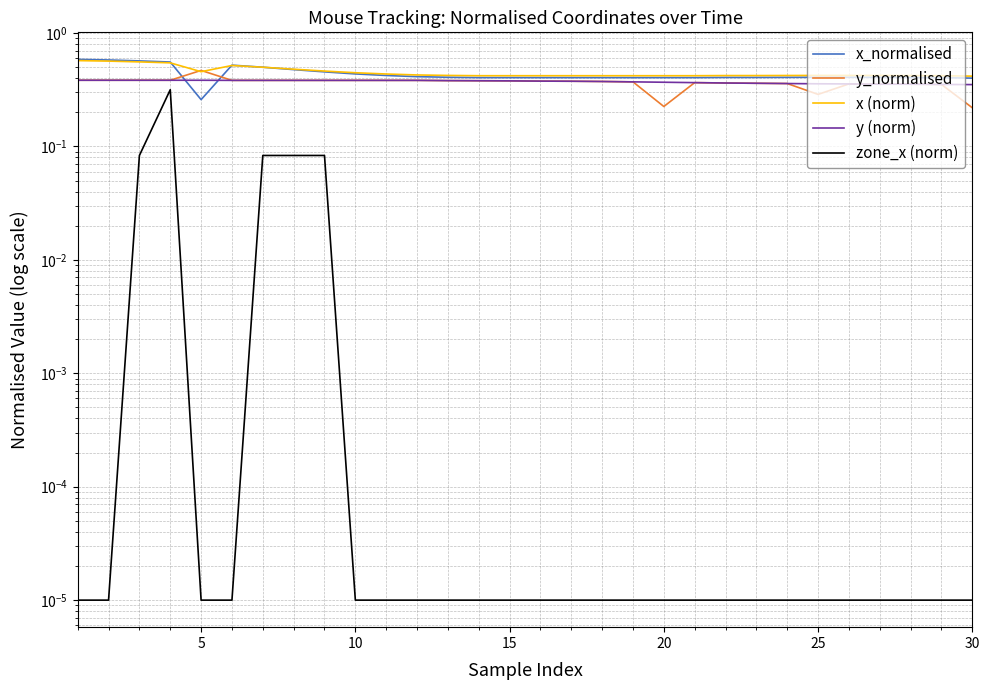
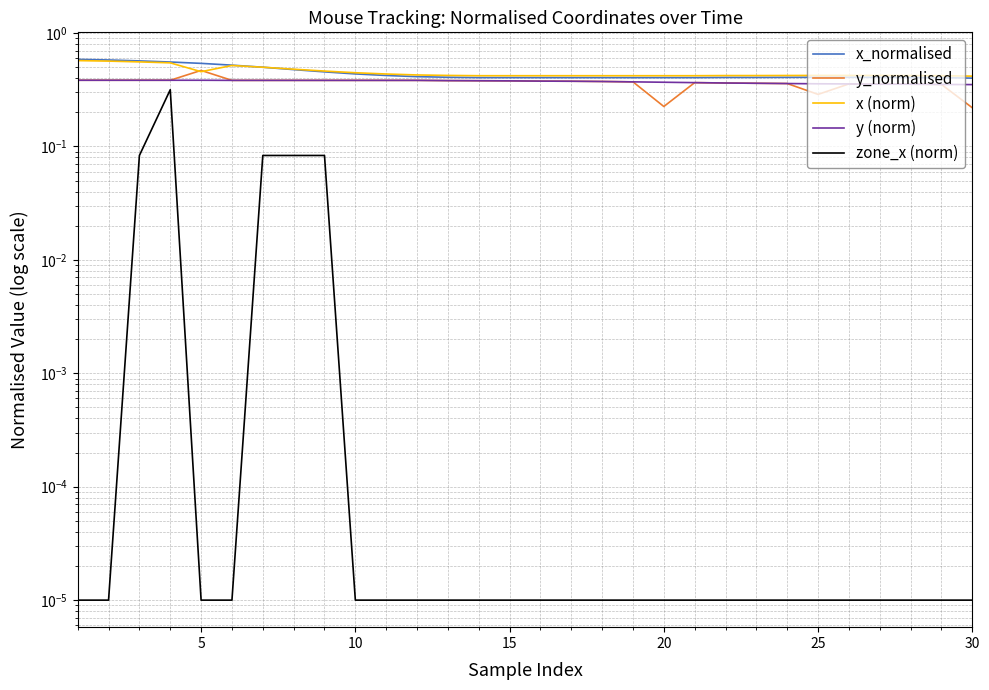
x_normalised, 5: 0.26 -> 0.5
